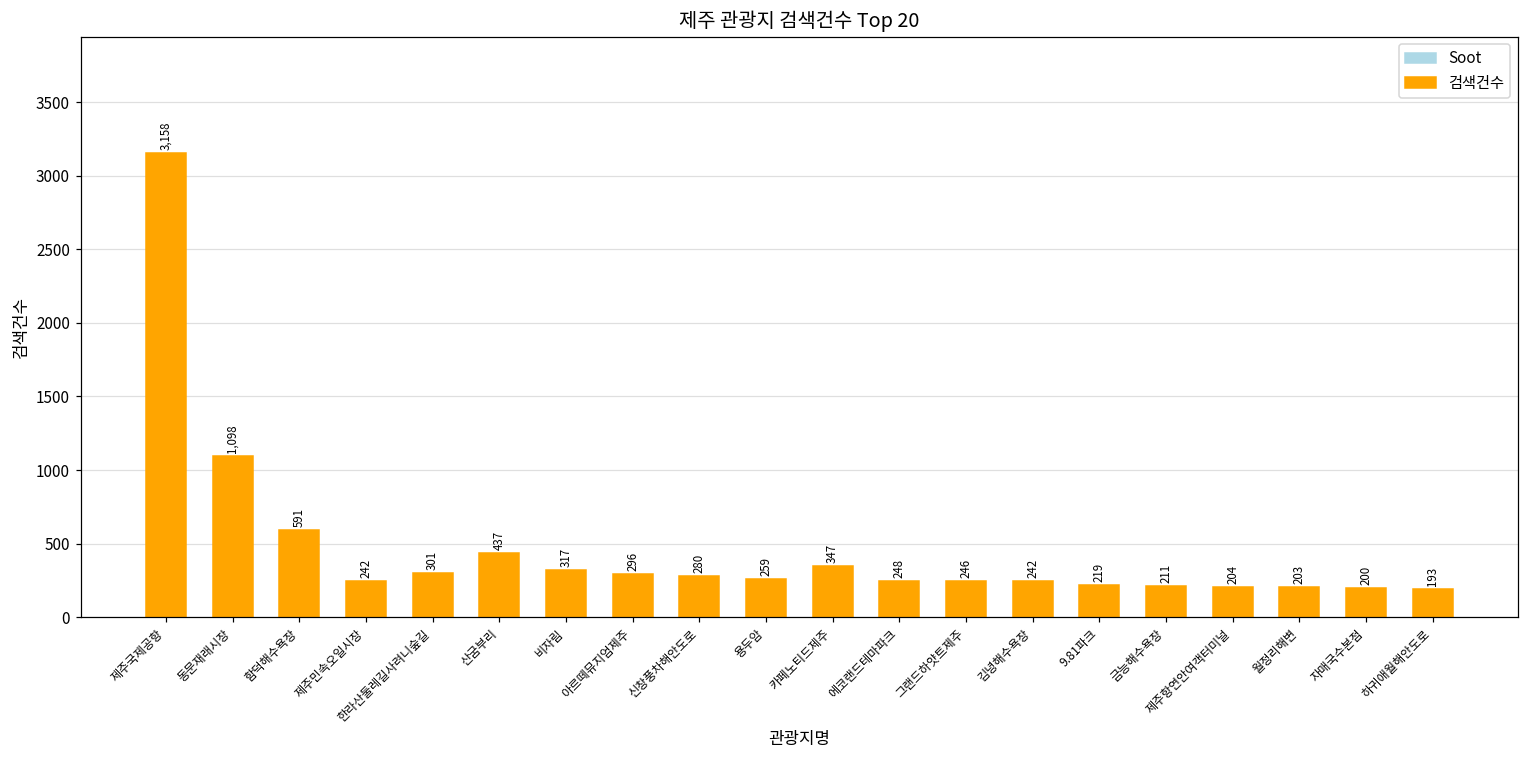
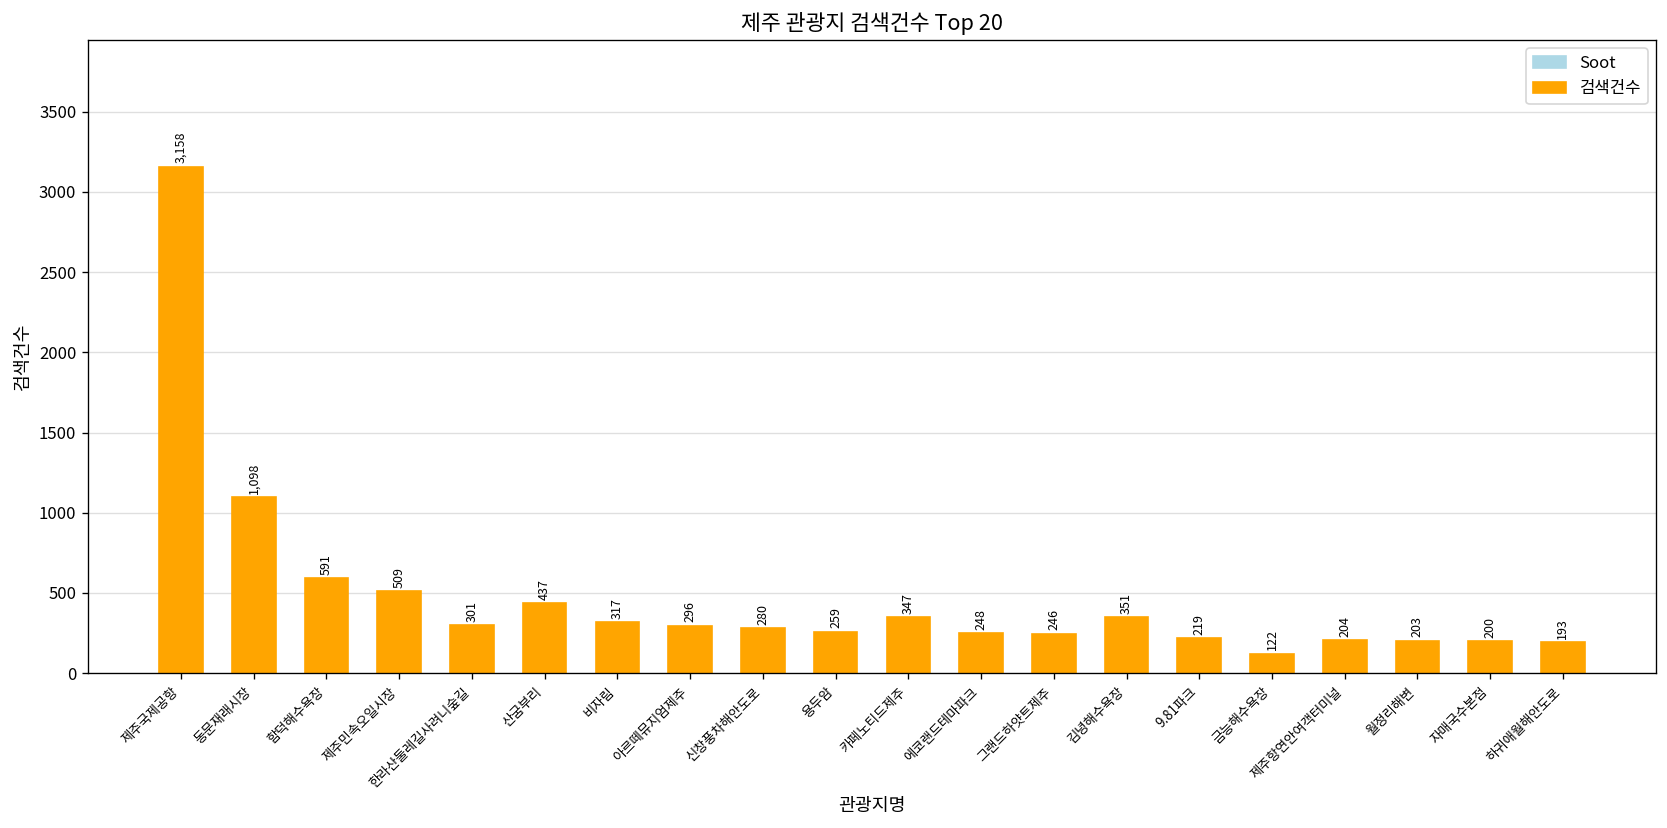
검색건수, 제주민속오일시장: 242 -> 509
검색건수, 김녕해수욕장: 242 -> 351
검색건수, 금능해수욕장: 211 -> 122
